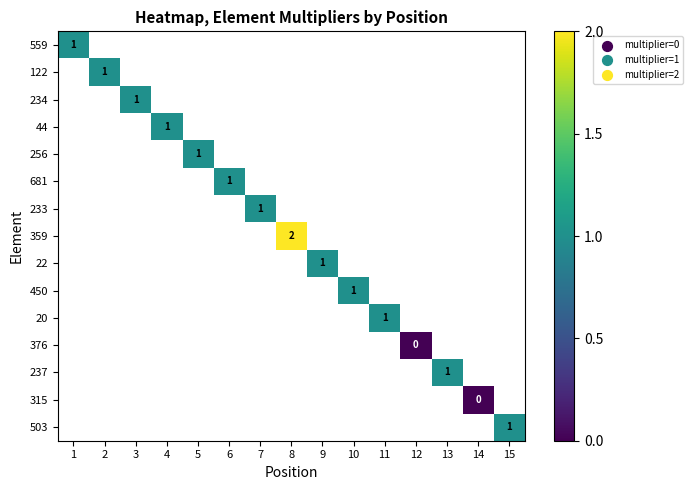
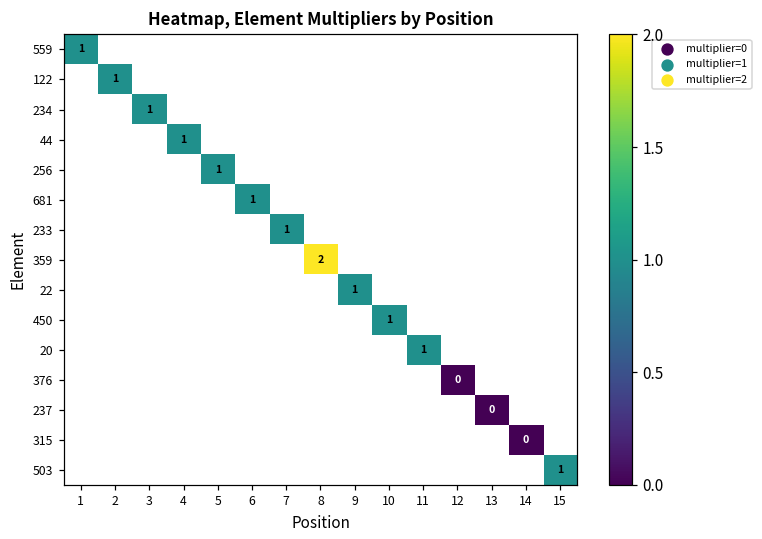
237, 13: 1 -> 0
